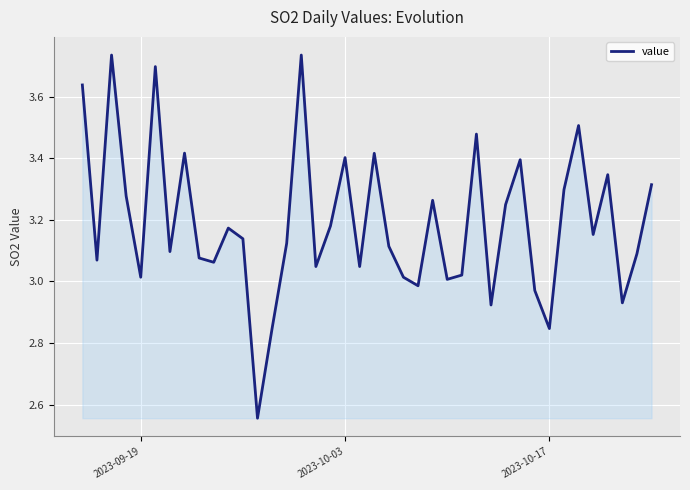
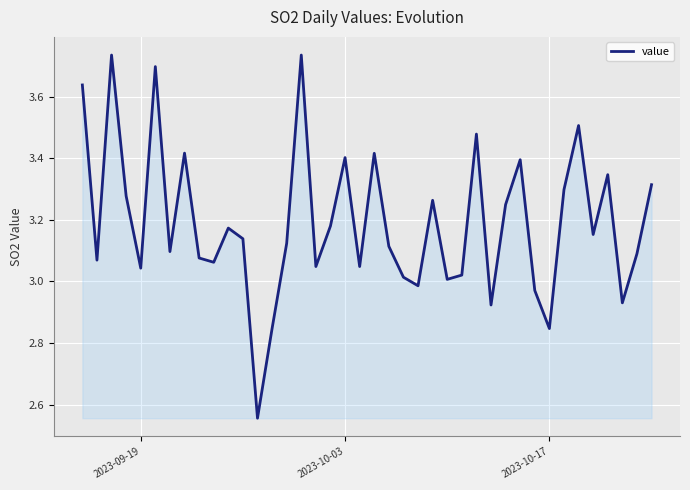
2023-09-19: 3.01 -> 3.04
